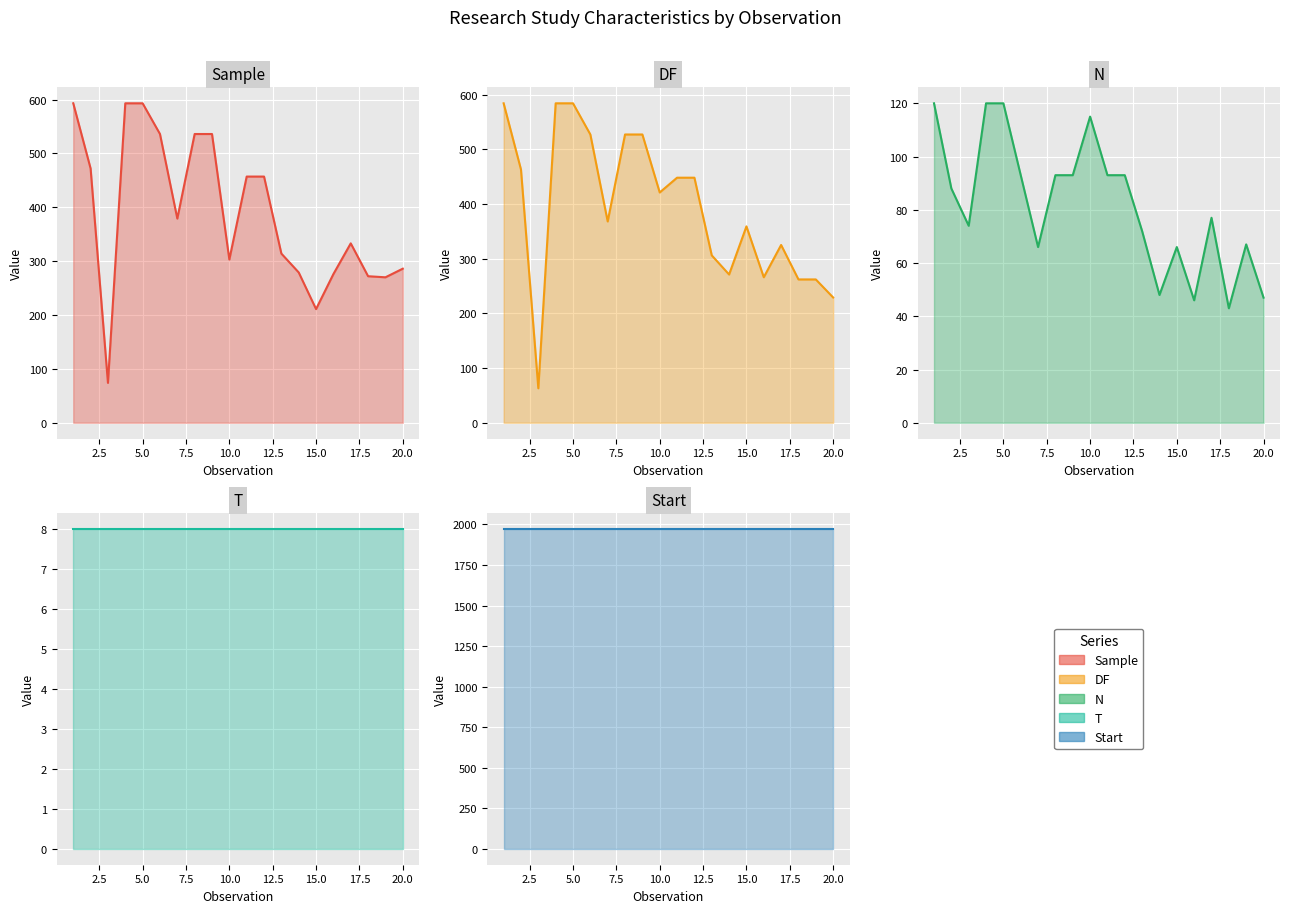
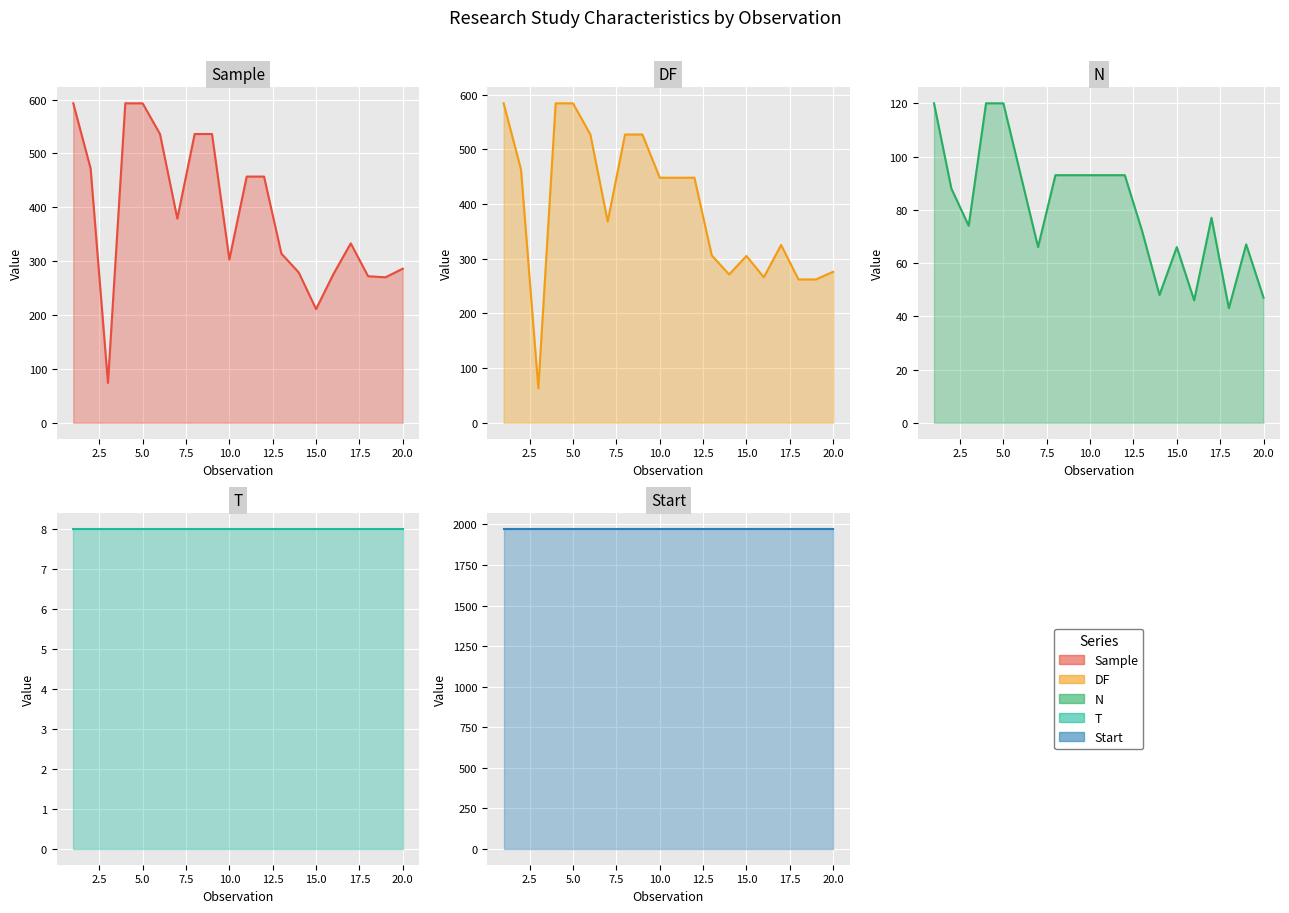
DF, 10.0: 420 -> 450
DF, 15.0: 360 -> 310
DF, 20.0: 230 -> 280
N, 10.0: 115 -> 93
